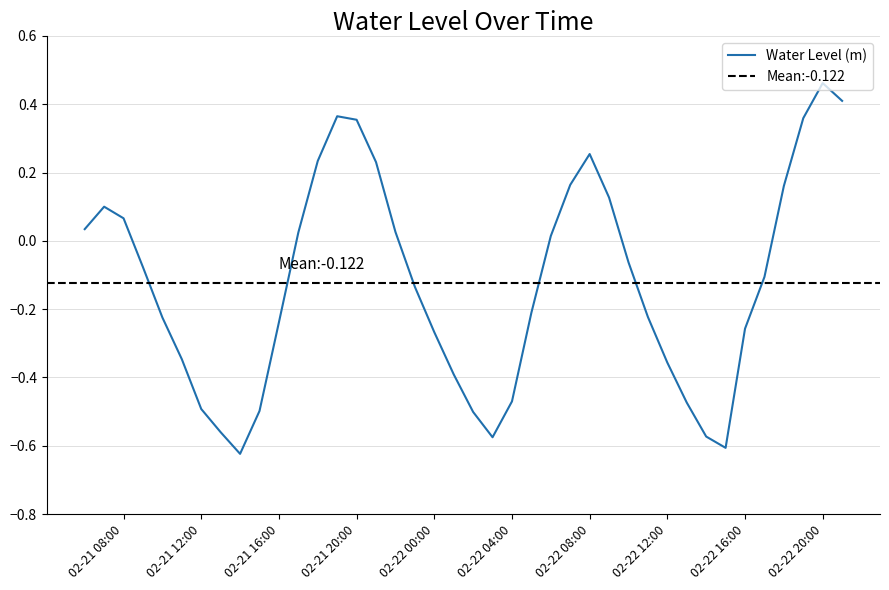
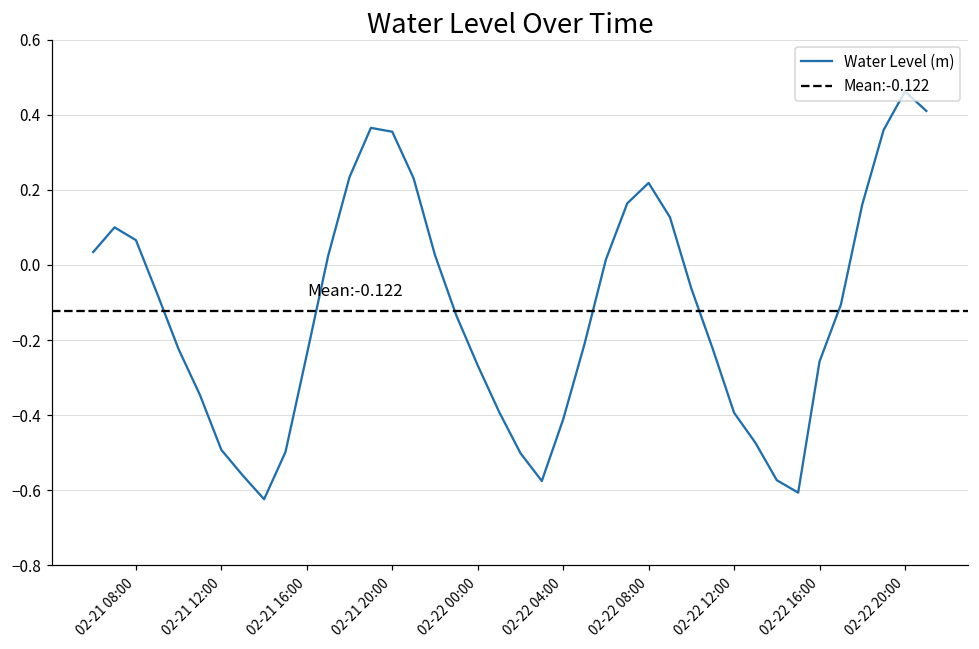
02-22 04:00: -0.47 -> -0.41
02-22 08:00: 0.25 -> 0.22
02-22 12:00: -0.36 -> -0.39
